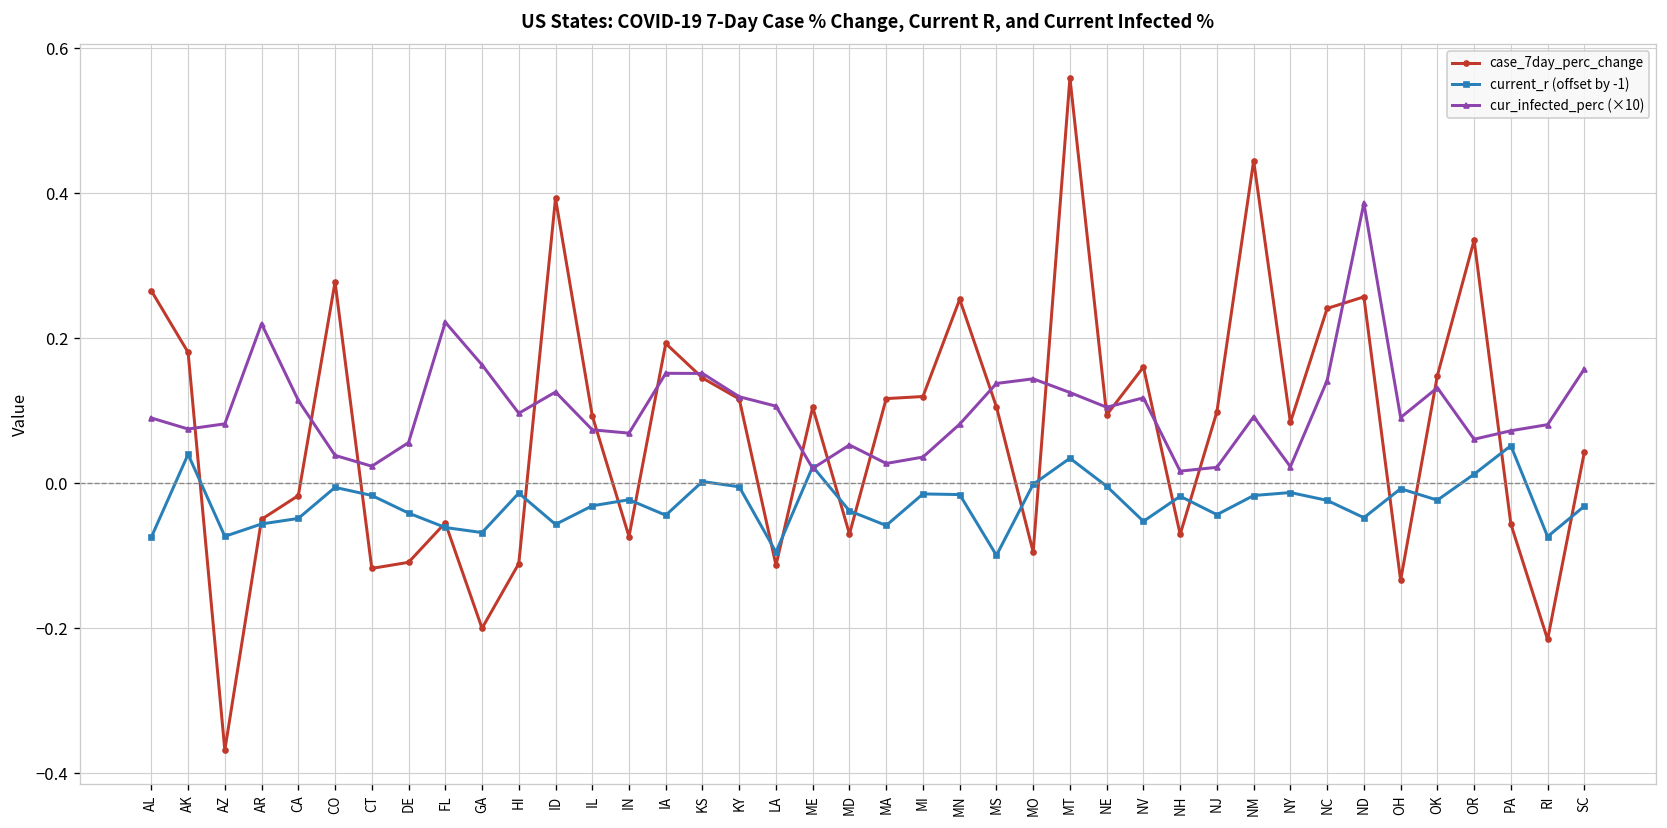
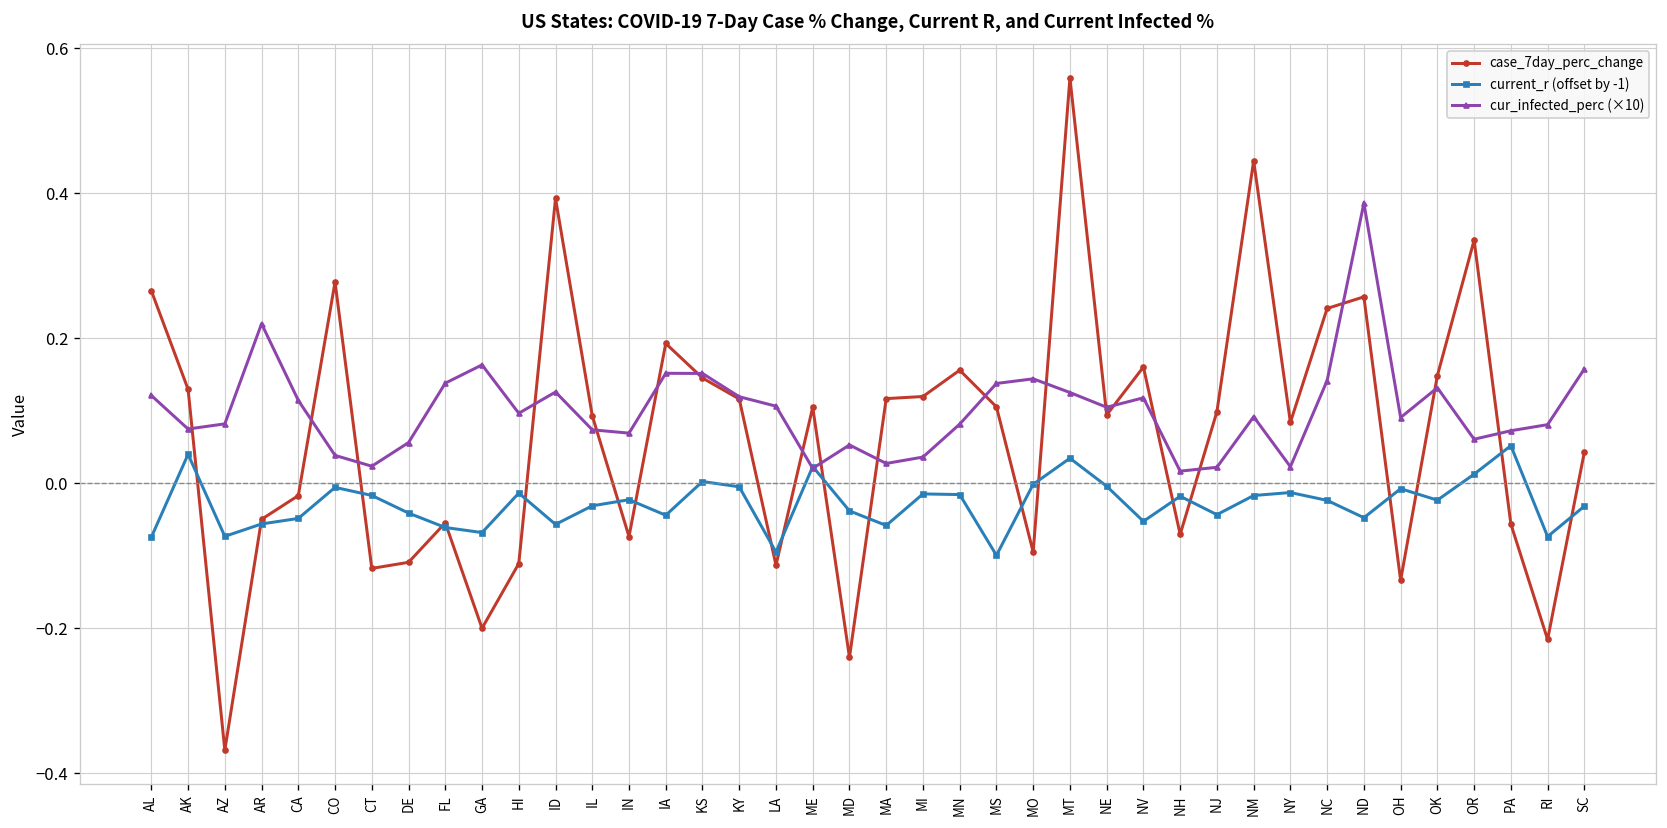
cur_infected_perc (×10), AL: 0.09 -> 0.12
case_7day_perc_change, AK: 0.18 -> 0.13
cur_infected_perc (×10), FL: 0.22 -> 0.14
case_7day_perc_change, MD: -0.07 -> -0.24
case_7day_perc_change, MN: 0.25 -> 0.16
